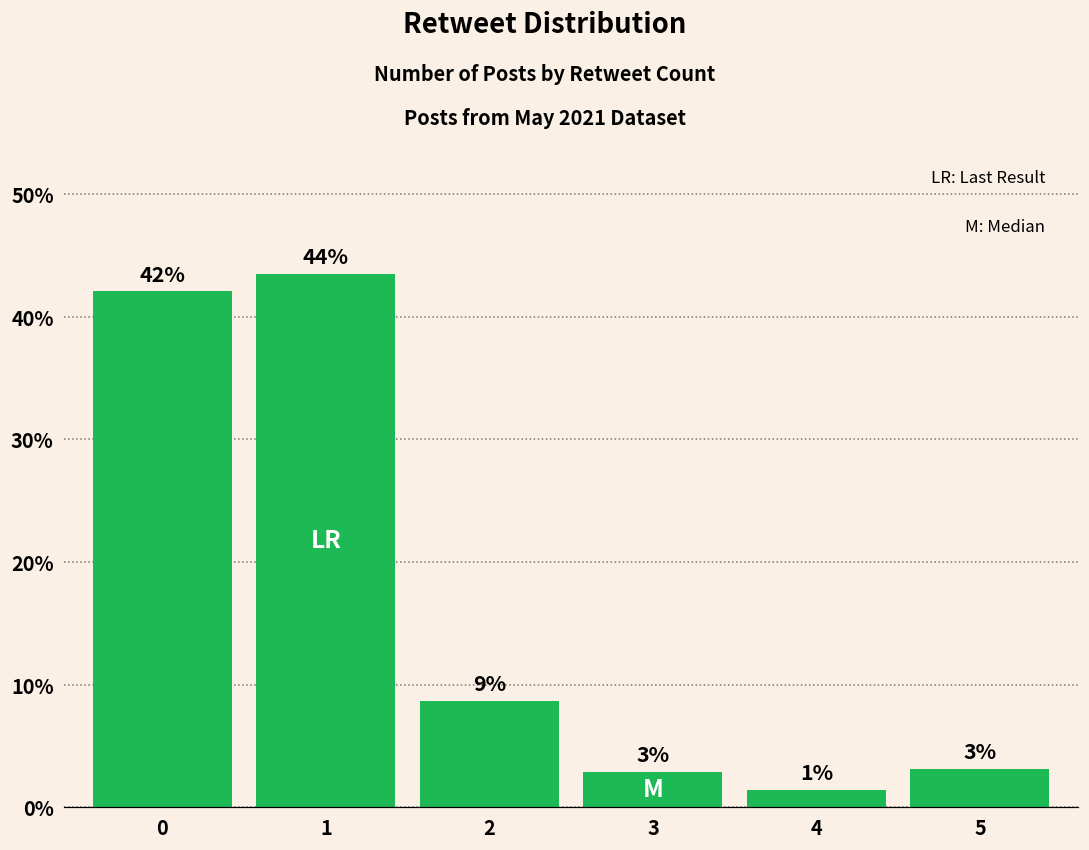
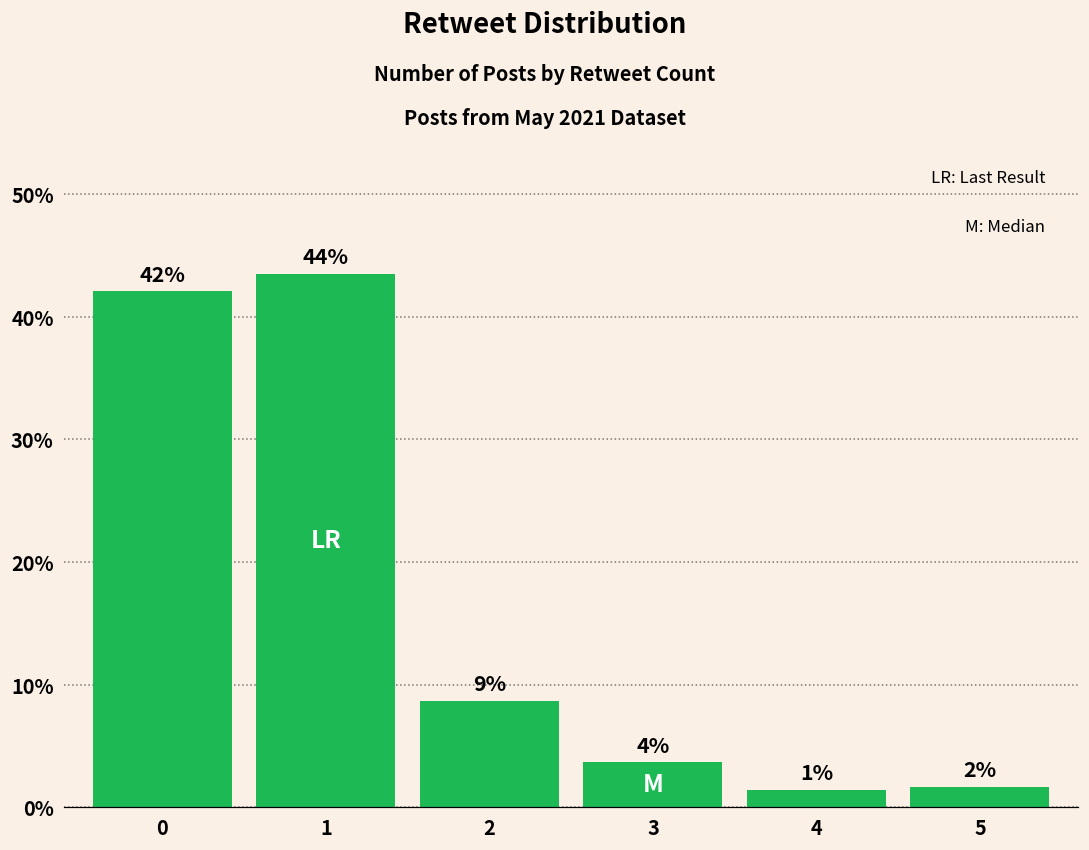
3: 3% -> 4%
5: 3% -> 2%
